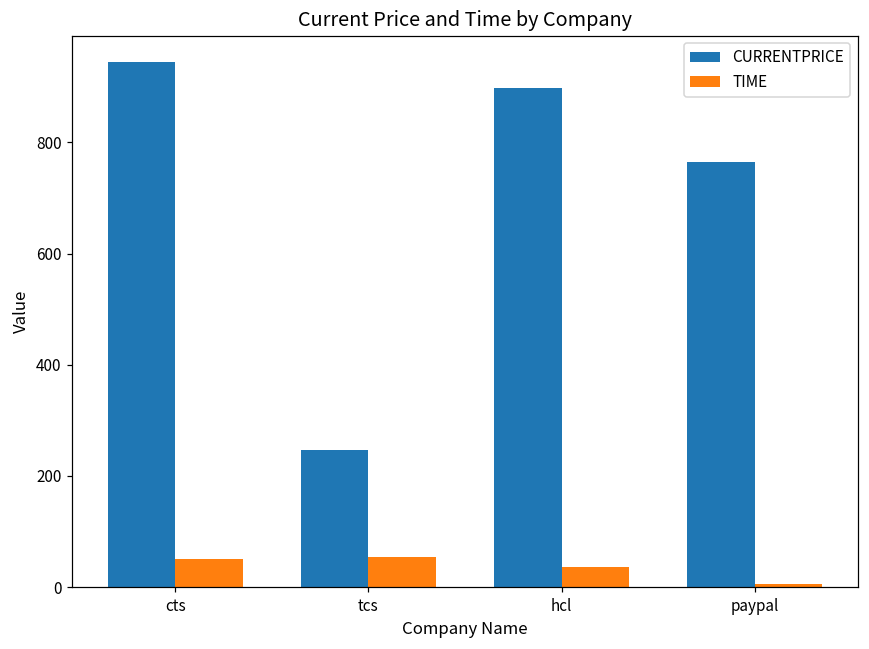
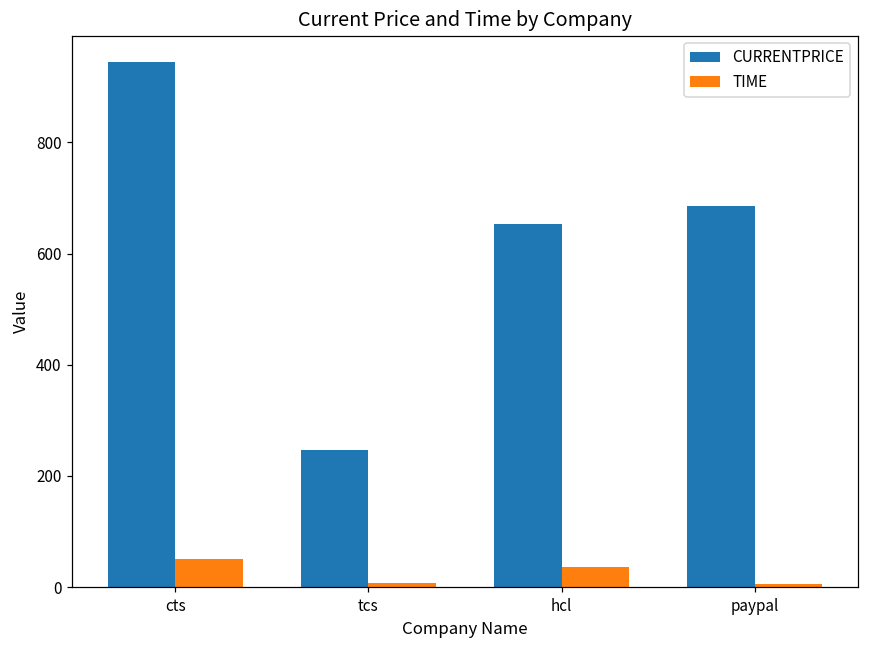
TIME, tcs: 50 -> 10
CURRENTPRICE, hcl: 900 -> 650
CURRENTPRICE, paypal: 770 -> 690
